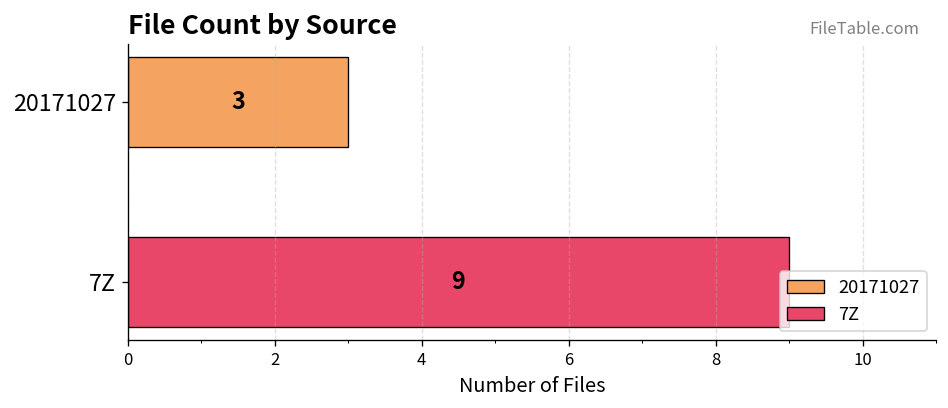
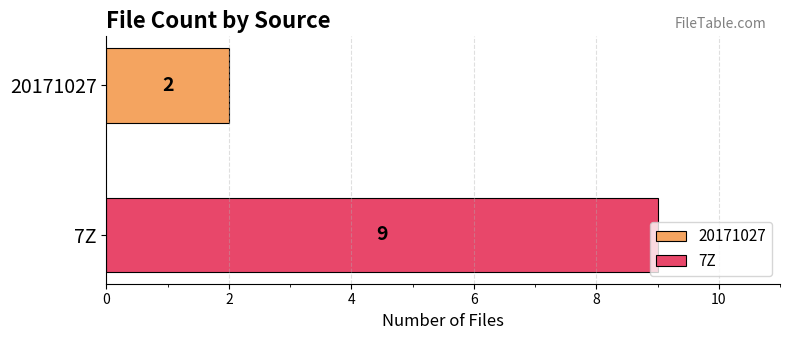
20171027: 3 -> 2
